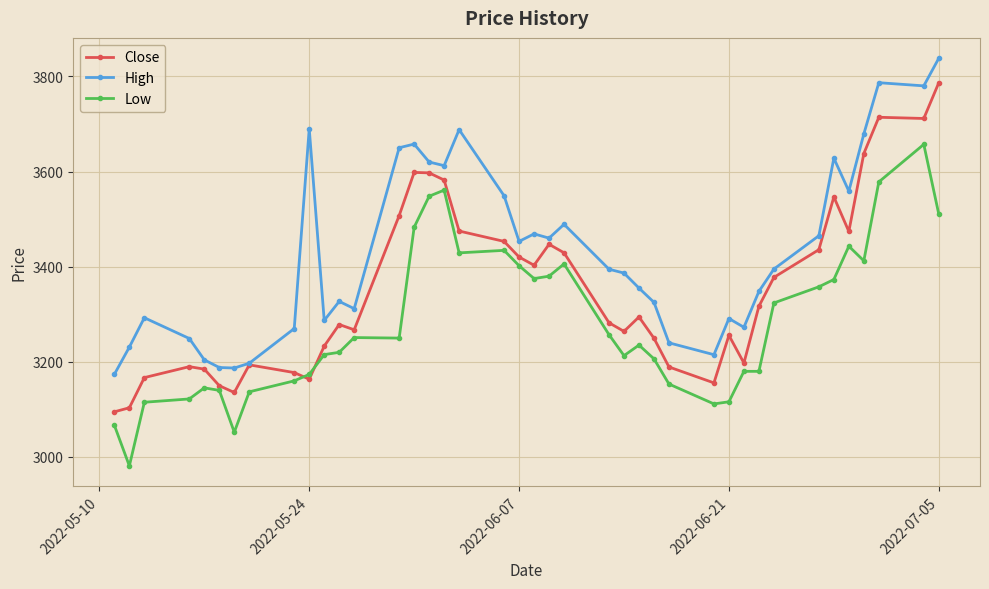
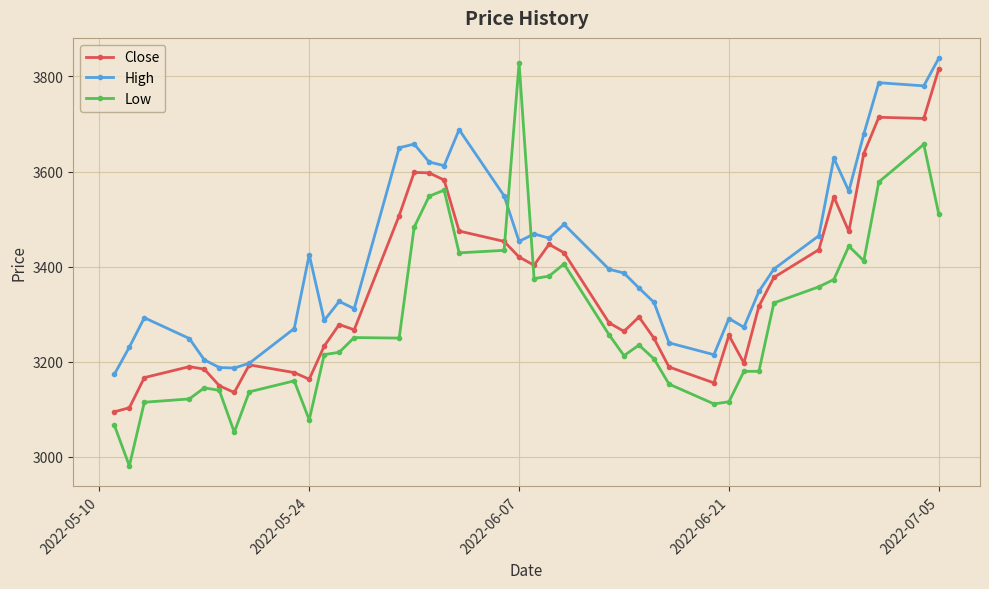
High, 2022-05-24: 3690 -> 3430
Low, 2022-05-24: 3170 -> 3080
Low, 2022-06-07: 3400 -> 3830
Close, 2022-07-05: 3790 -> 3820
